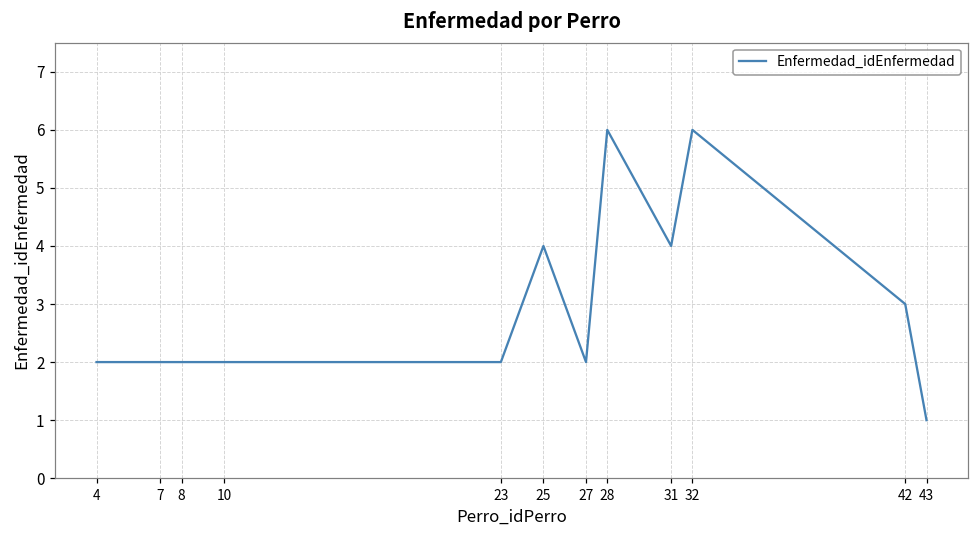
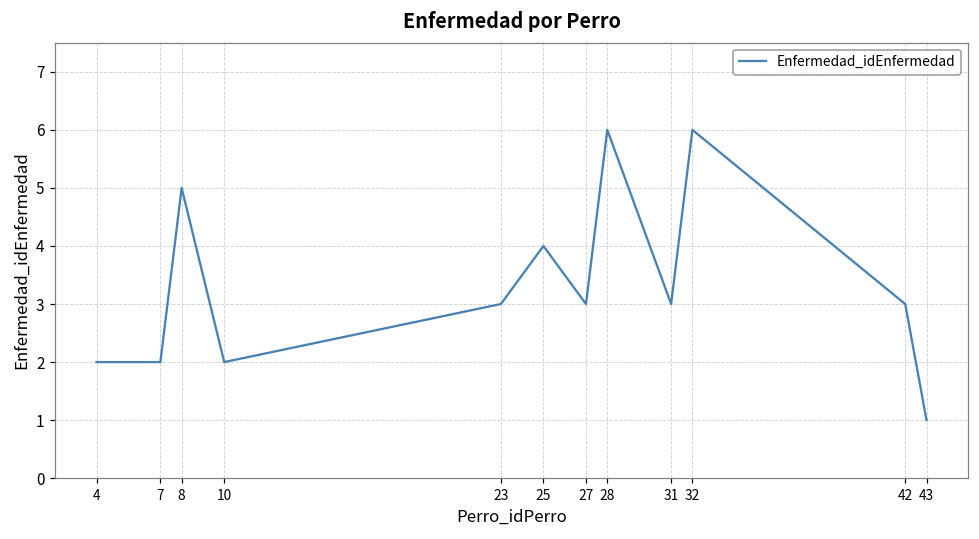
8: 2 -> 5
23: 2 -> 3
27: 2 -> 3
31: 4 -> 3
